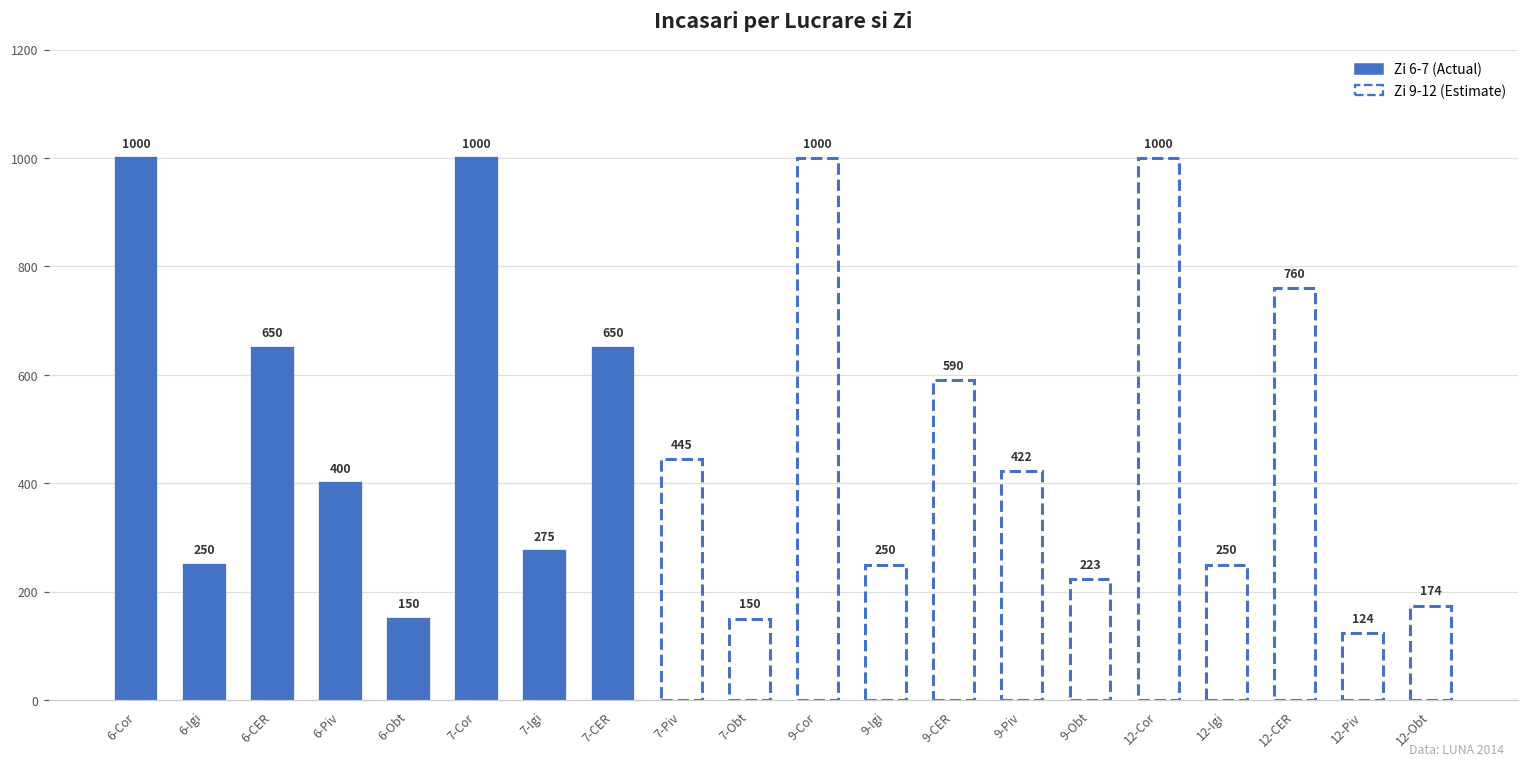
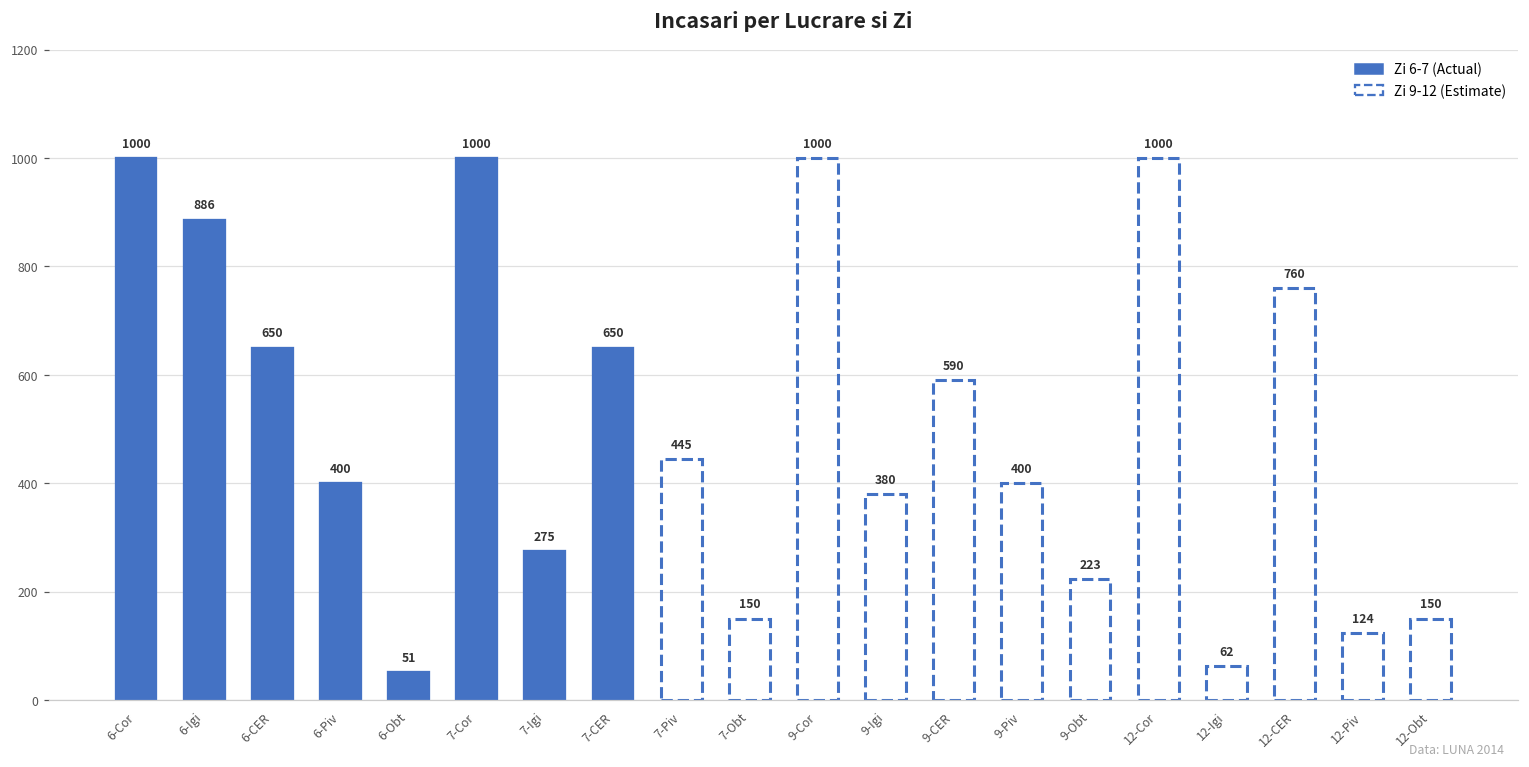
6-Igi: 250 -> 886
6-Obt: 150 -> 51
9-Igi: 250 -> 380
9-Piv: 422 -> 400
12-Igi: 250 -> 62
12-Obt: 174 -> 150
